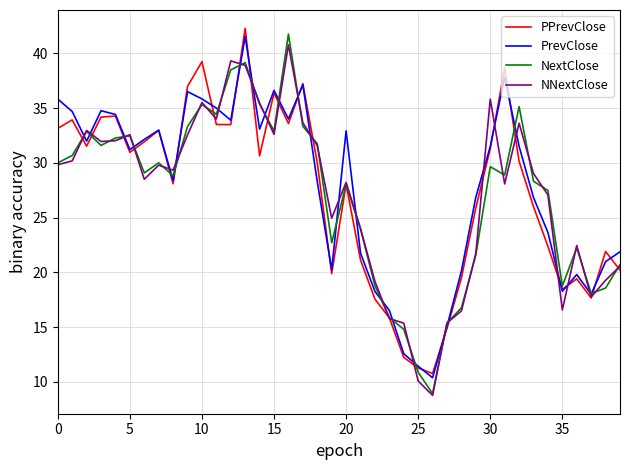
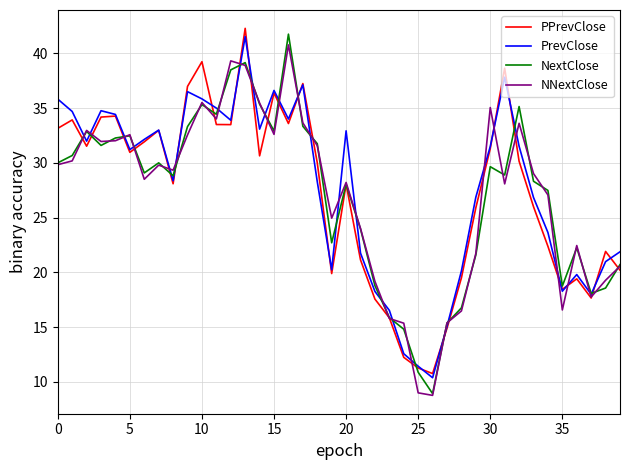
NNextClose, 25: 10.1 -> 9.0
NNextClose, 30: 35.8 -> 35.0
